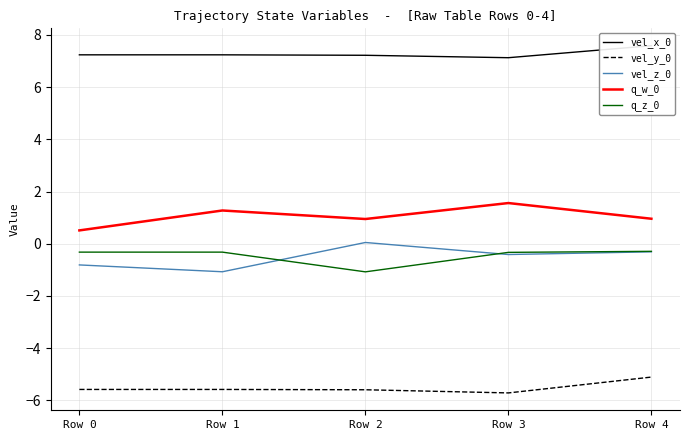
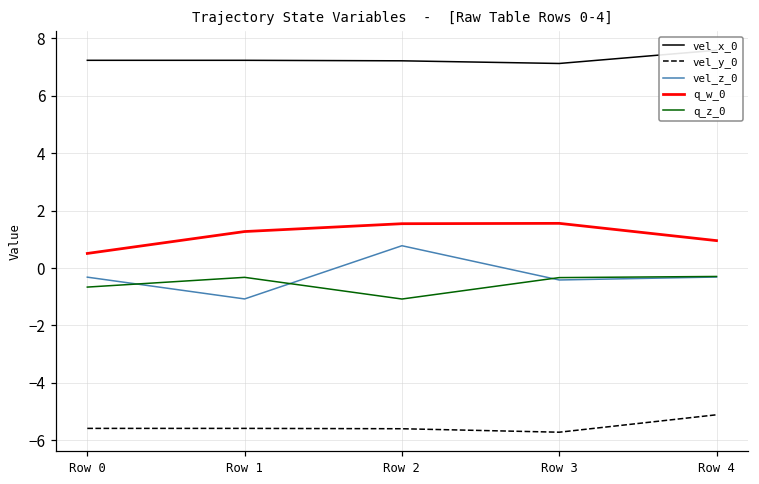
vel_z_0, Row 0: -0.8 -> -0.3
q_z_0, Row 0: -0.3 -> -0.7
vel_z_0, Row 2: 0.0 -> 0.8
q_w_0, Row 2: 0.9 -> 1.5
